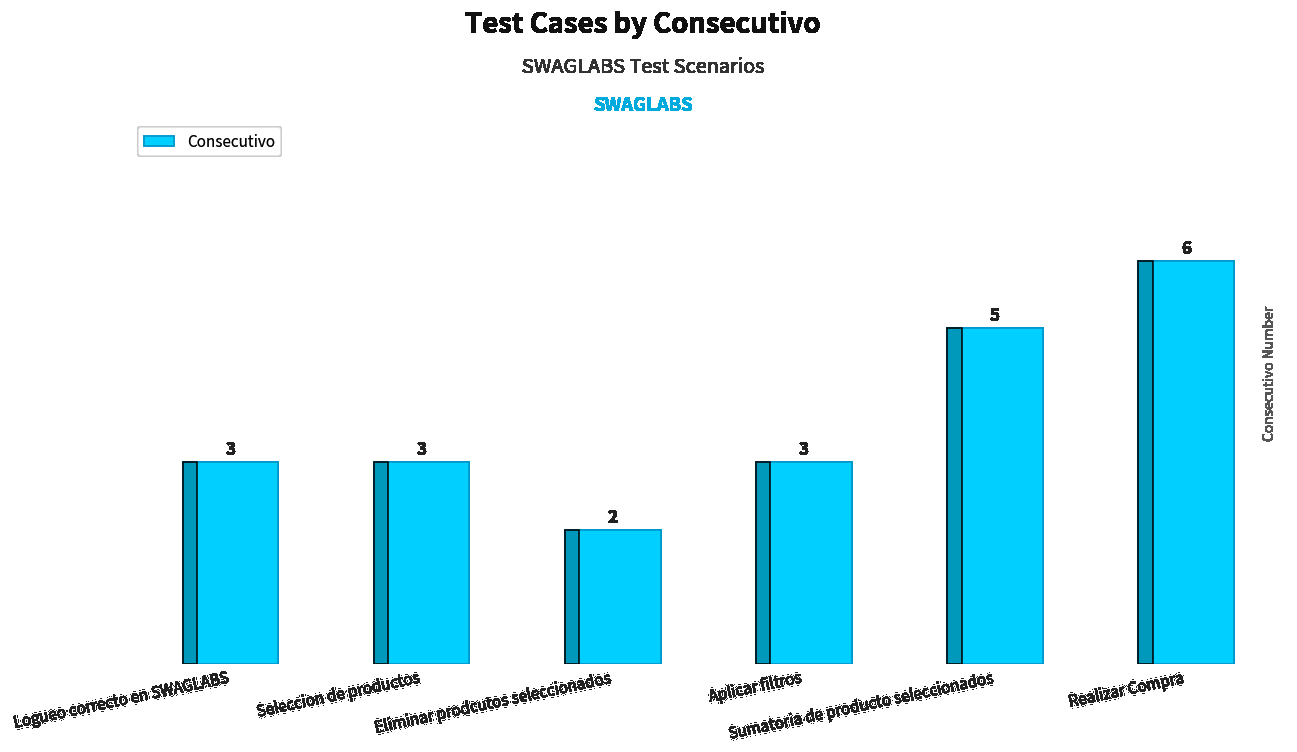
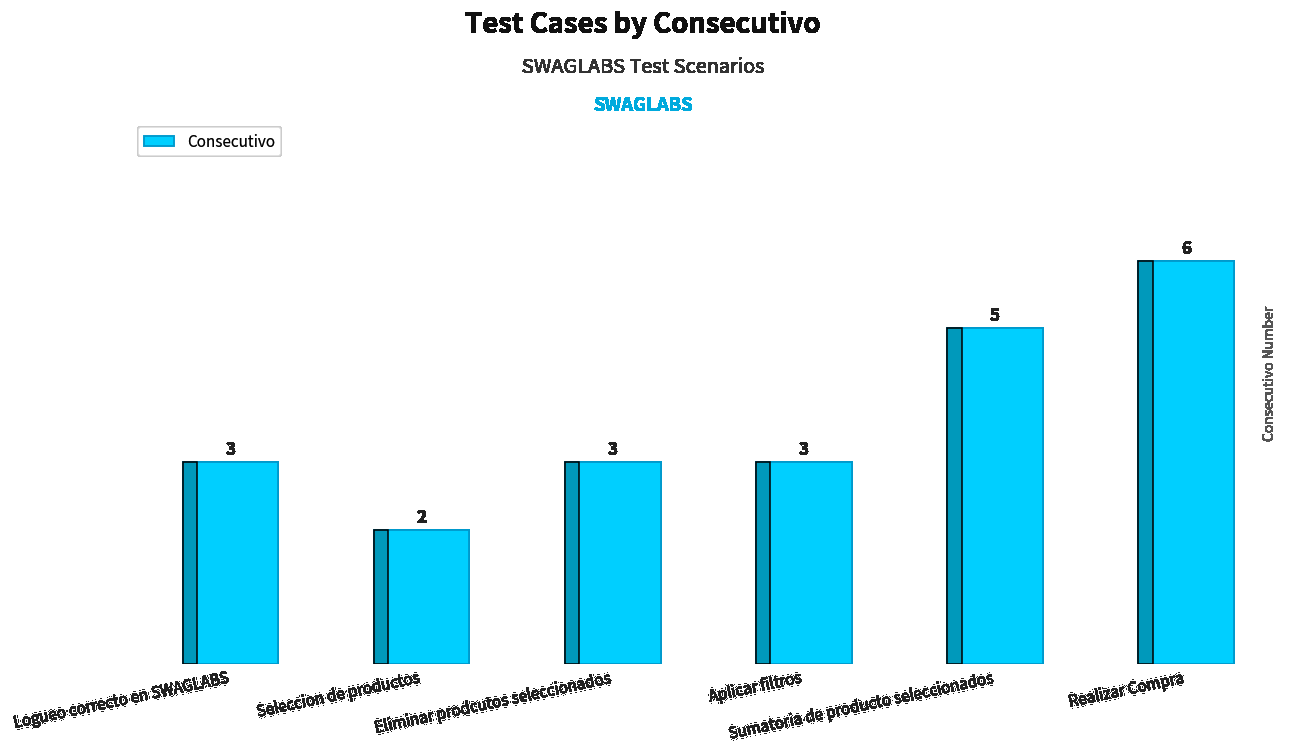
Seleccion de productos: 3 -> 2
Eliminar prodcutos seleccionados: 2 -> 3
